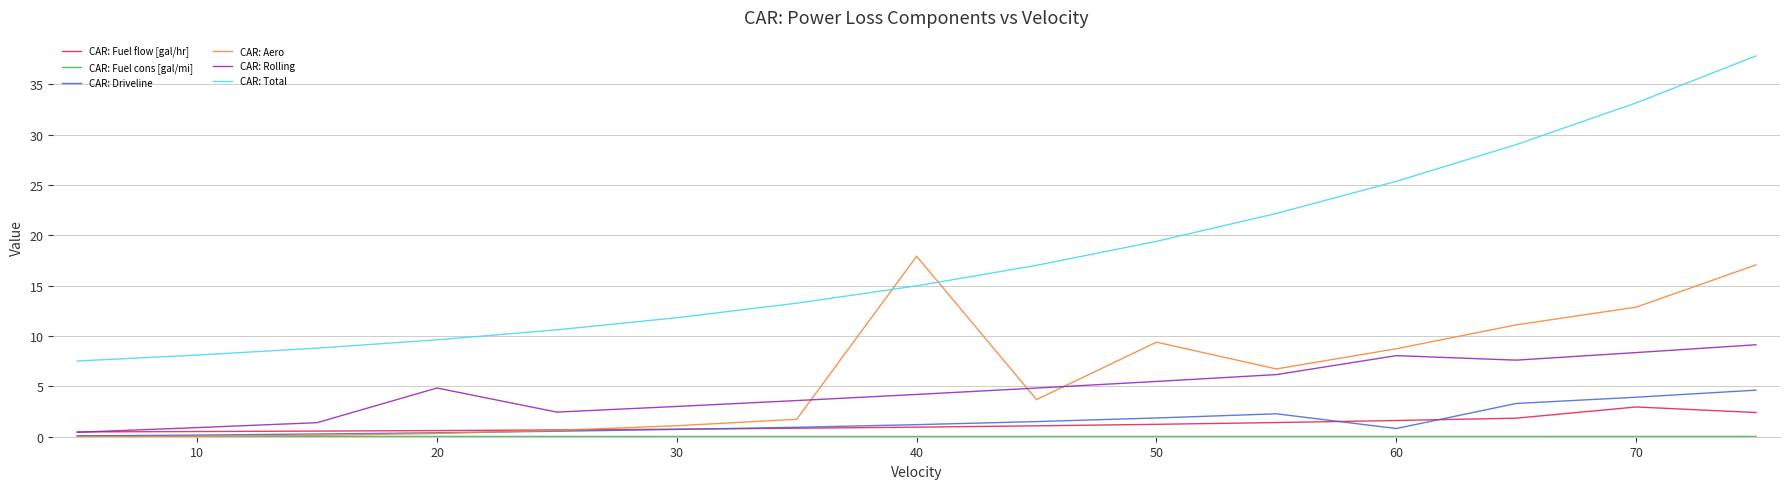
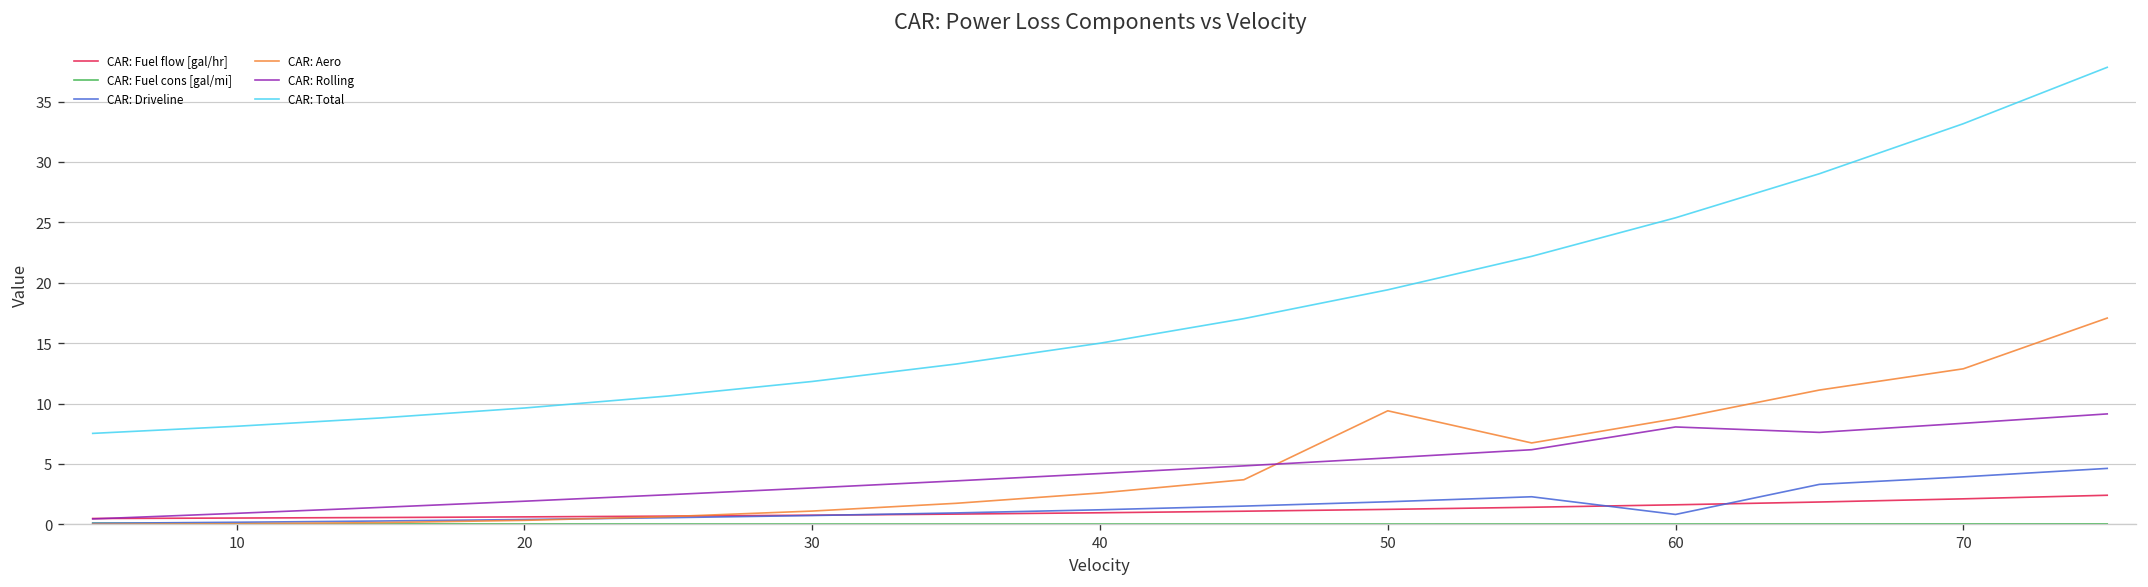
CAR: Rolling, 20: 4.8 -> 1.9
CAR: Aero, 40: 17.9 -> 2.6
CAR: Fuel flow [gal/hr], 70: 3.0 -> 2.1
